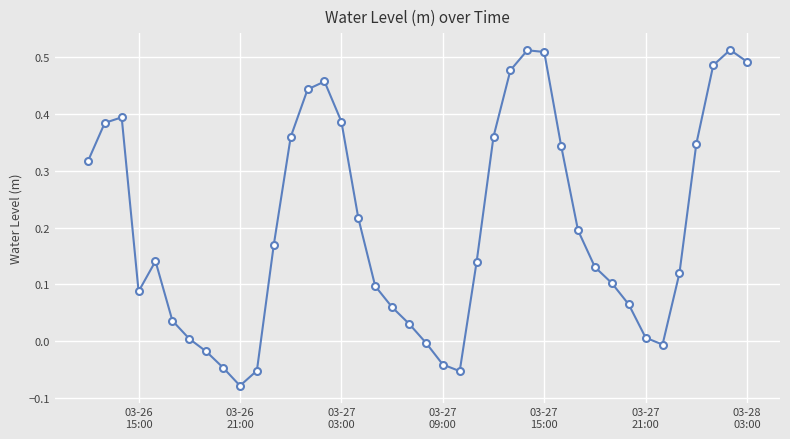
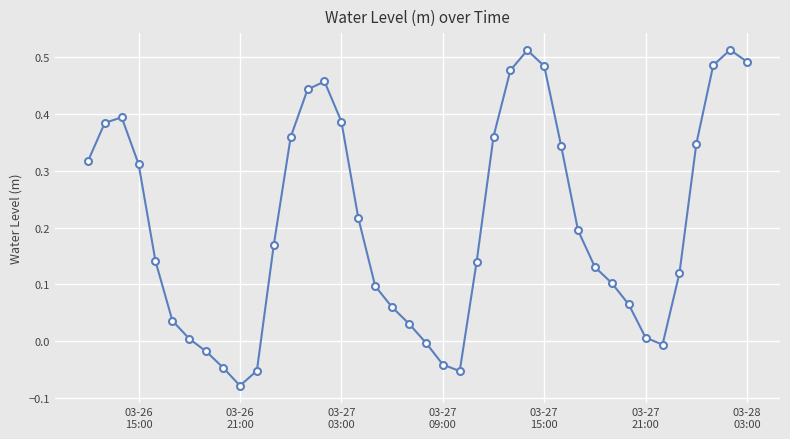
03-26 15:00: 0.09 -> 0.31
03-27 15:00: 0.51 -> 0.48
